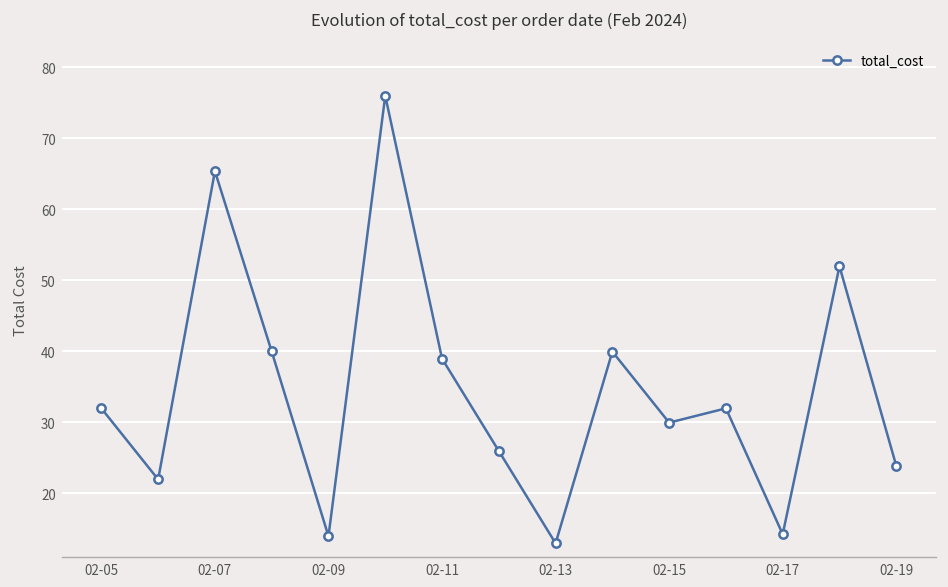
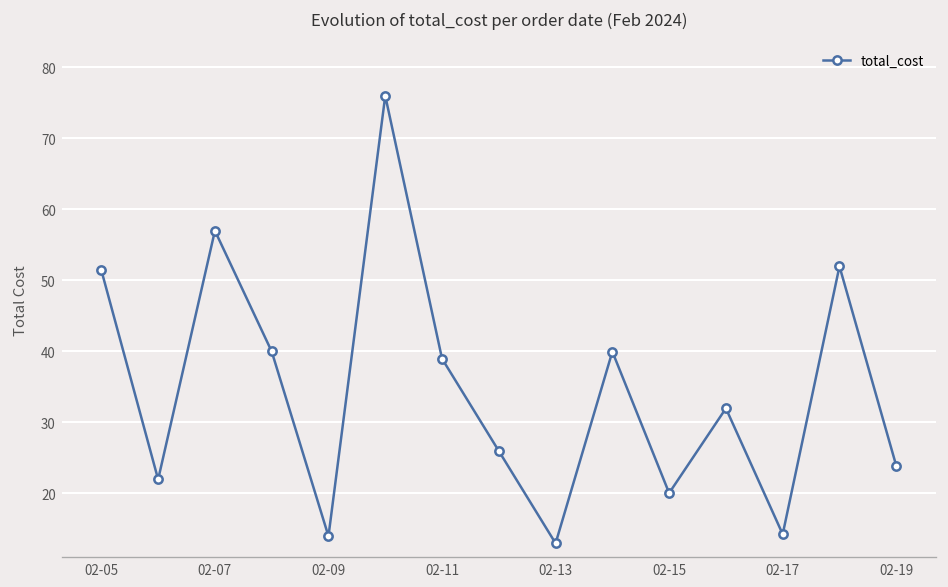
02-05: 32 -> 51
02-07: 65 -> 57
02-15: 30 -> 20
